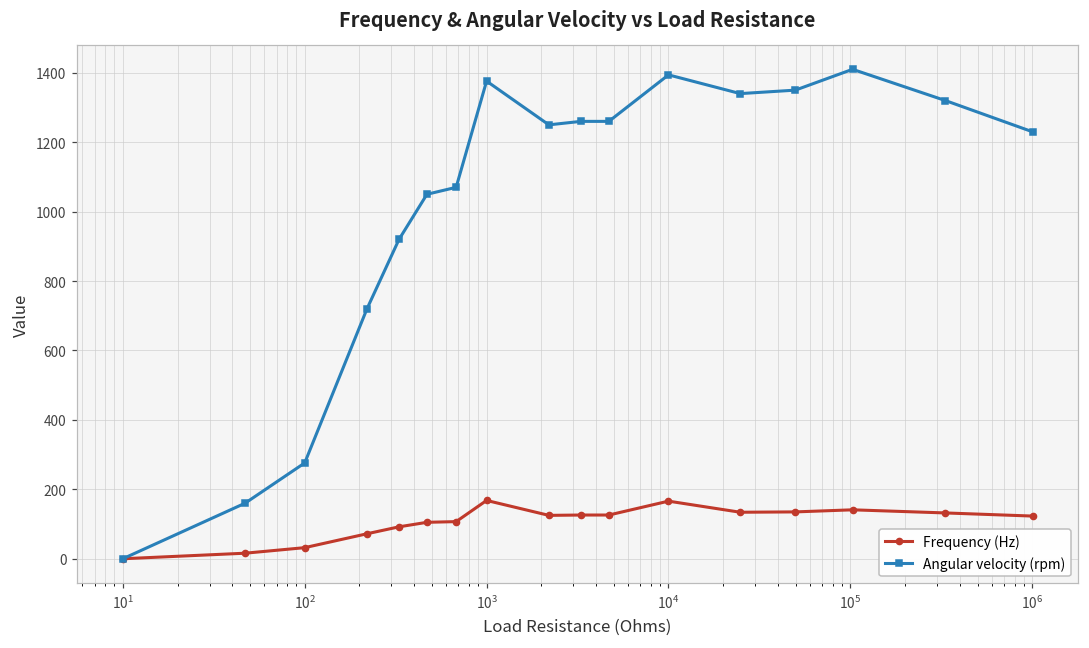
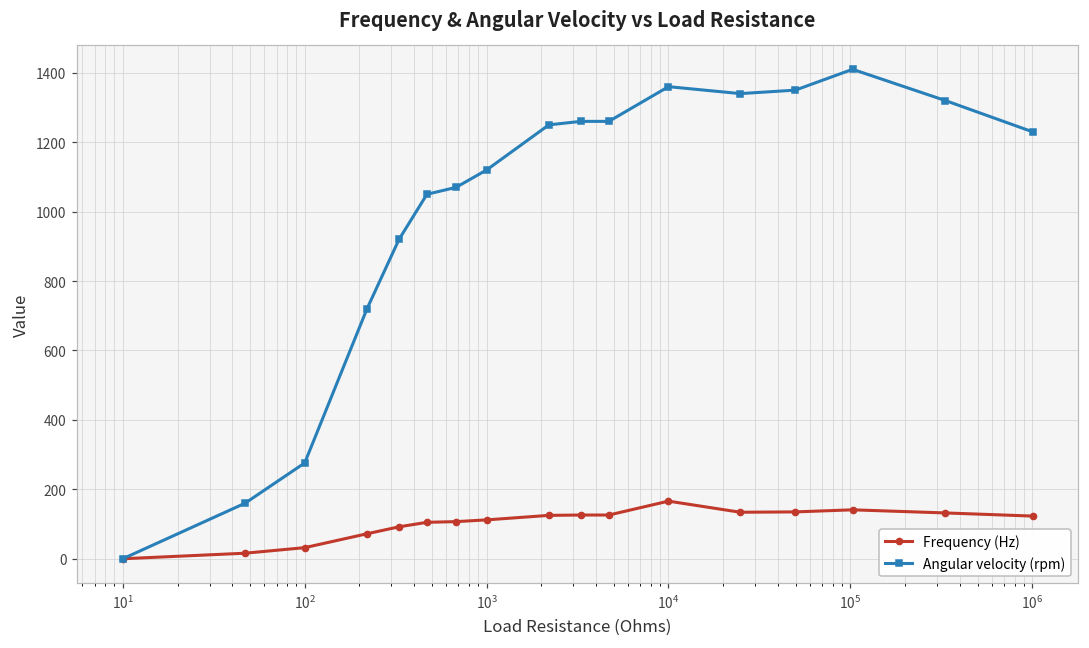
Frequency (Hz), 10^3: 170 -> 110
Angular velocity (rpm), 10^3: 1380 -> 1120
Angular velocity (rpm), 10^4: 1390 -> 1360
